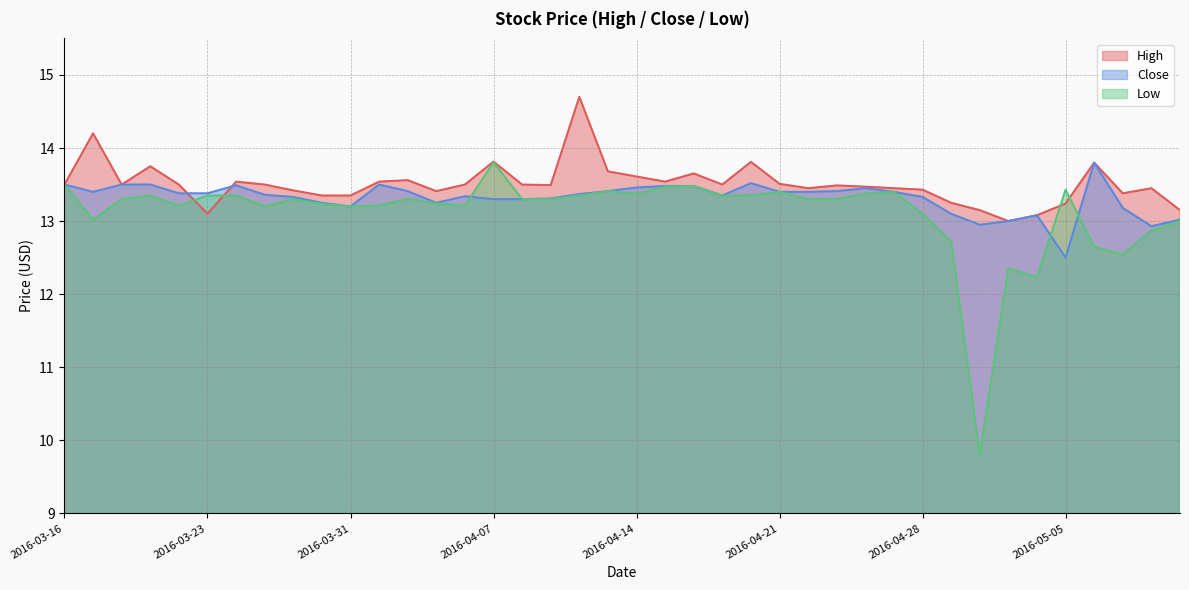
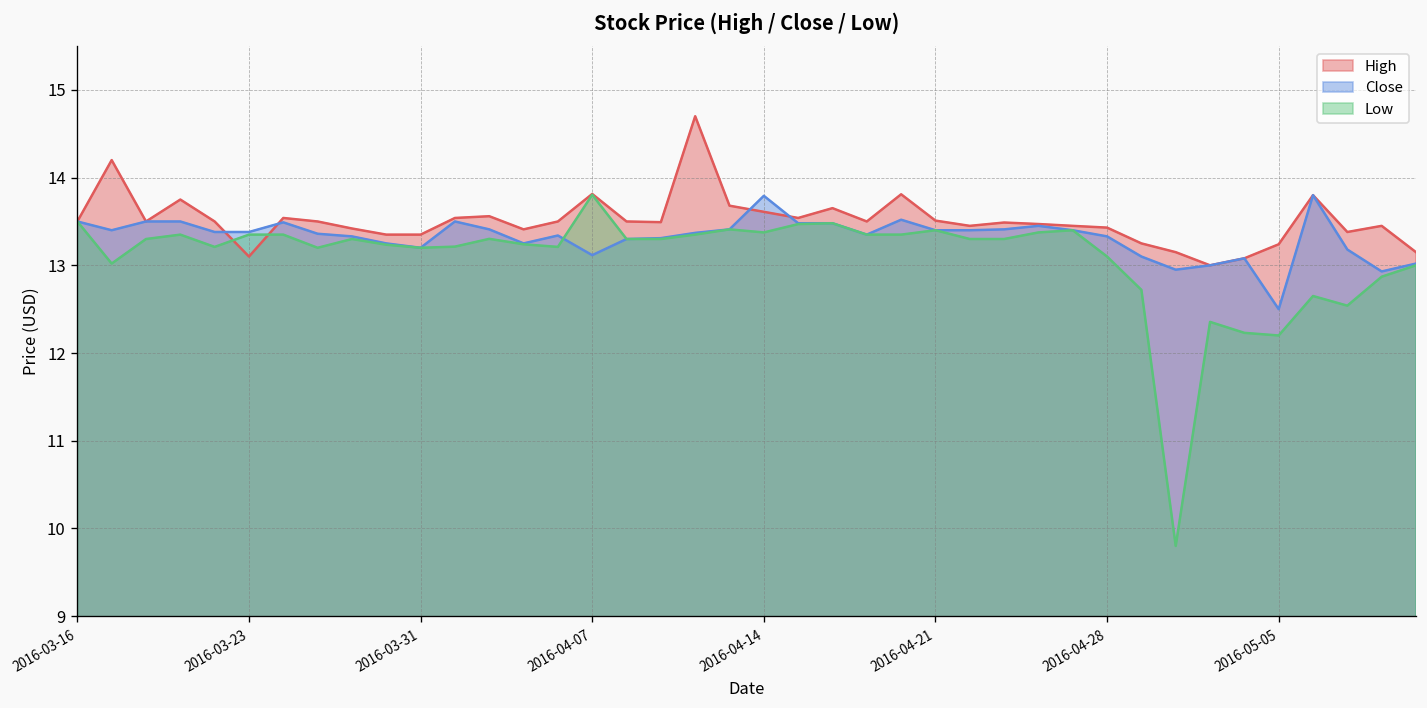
Close, 2016-04-07: 13.3 -> 13.1
Close, 2016-04-14: 13.5 -> 13.8
Low, 2016-05-05: 13.4 -> 12.2
